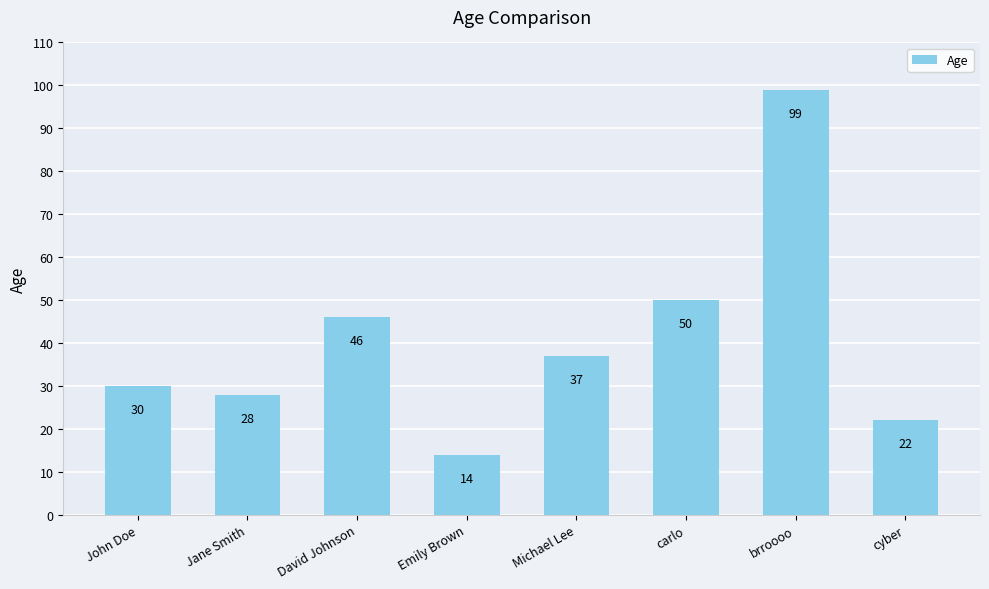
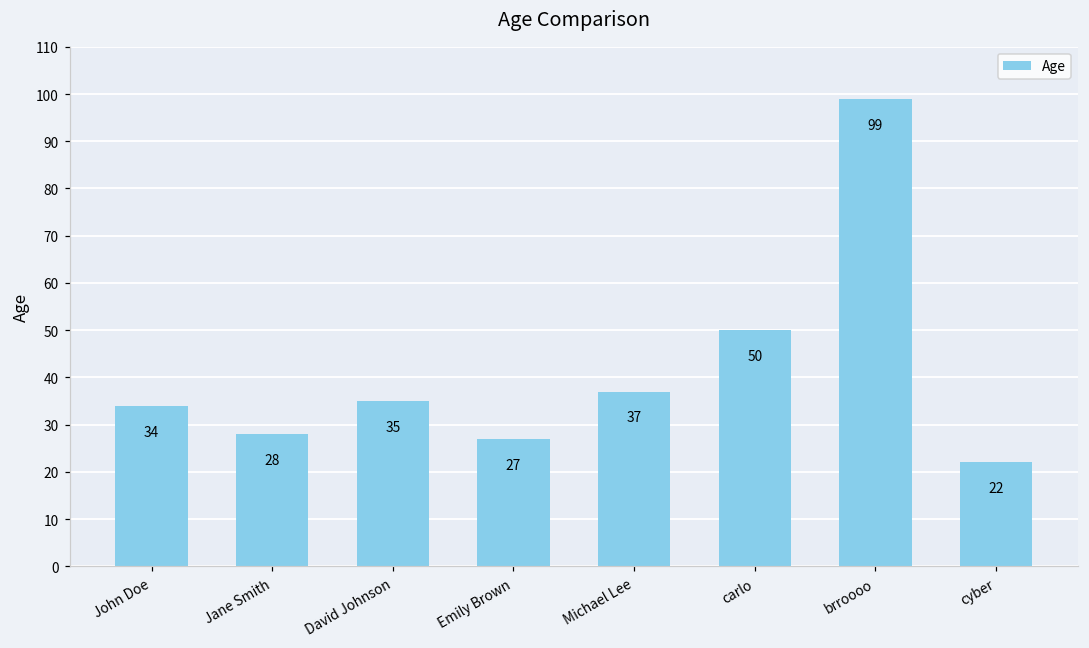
John Doe: 30 -> 34
David Johnson: 46 -> 35
Emily Brown: 14 -> 27
